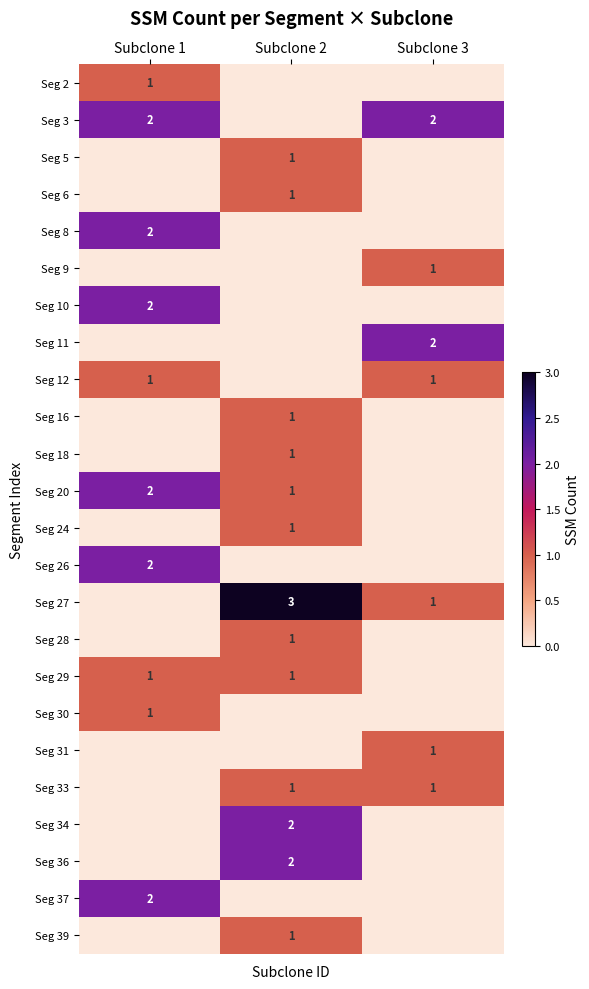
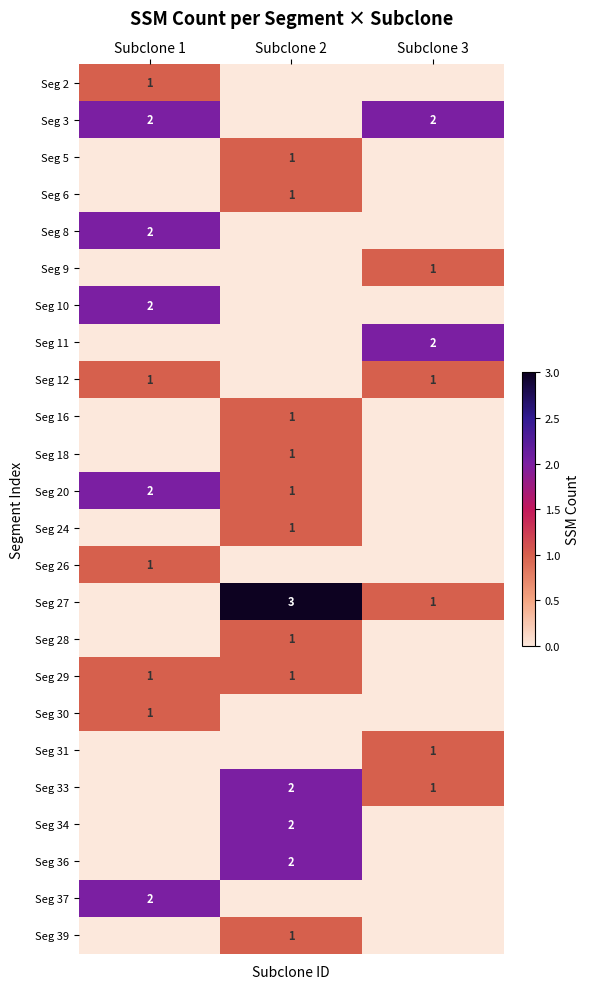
Seg 26, Subclone 1: 2 -> 1
Seg 33, Subclone 2: 1 -> 2
